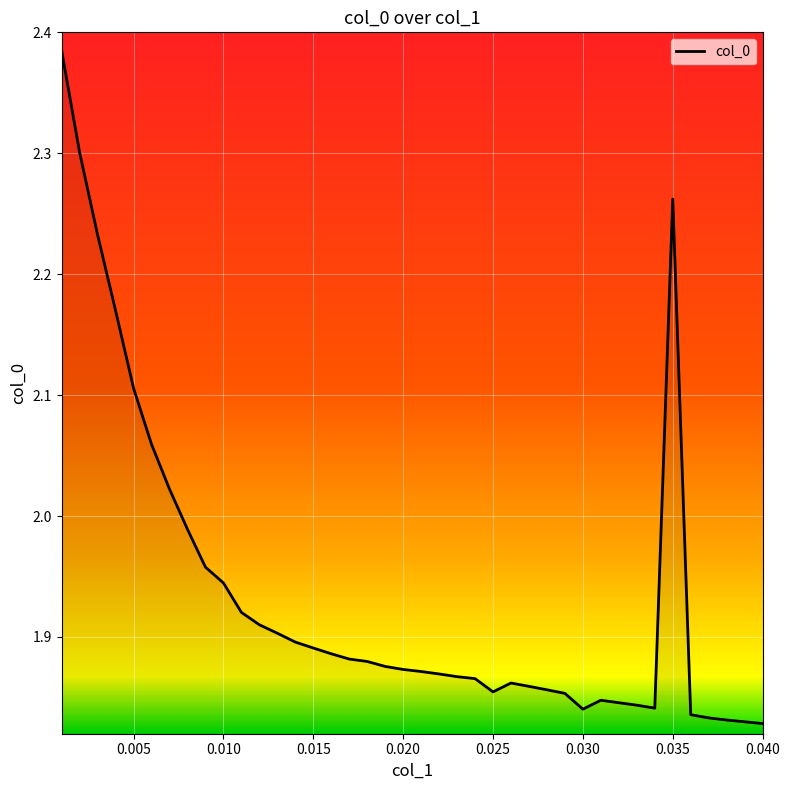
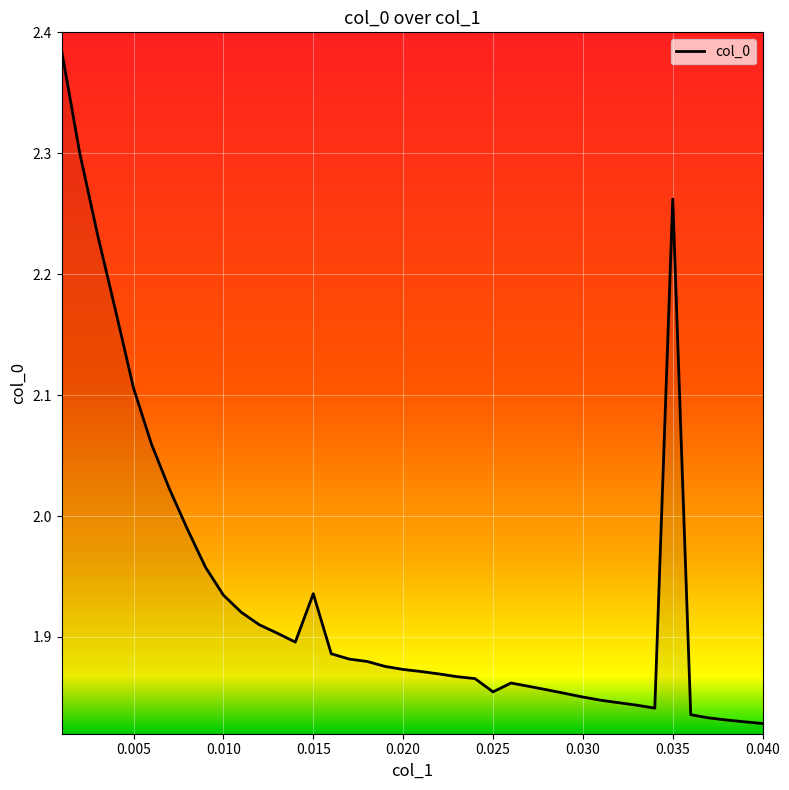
0.010: 1.945 -> 1.935
0.015: 1.891 -> 1.936
0.030: 1.840 -> 1.850
